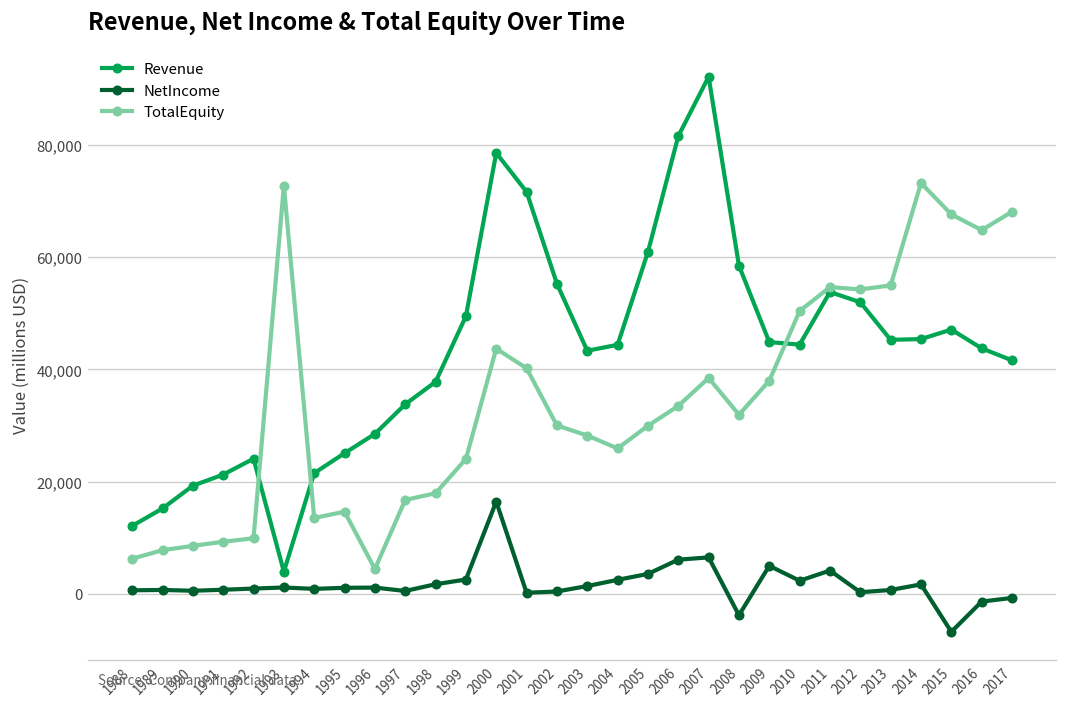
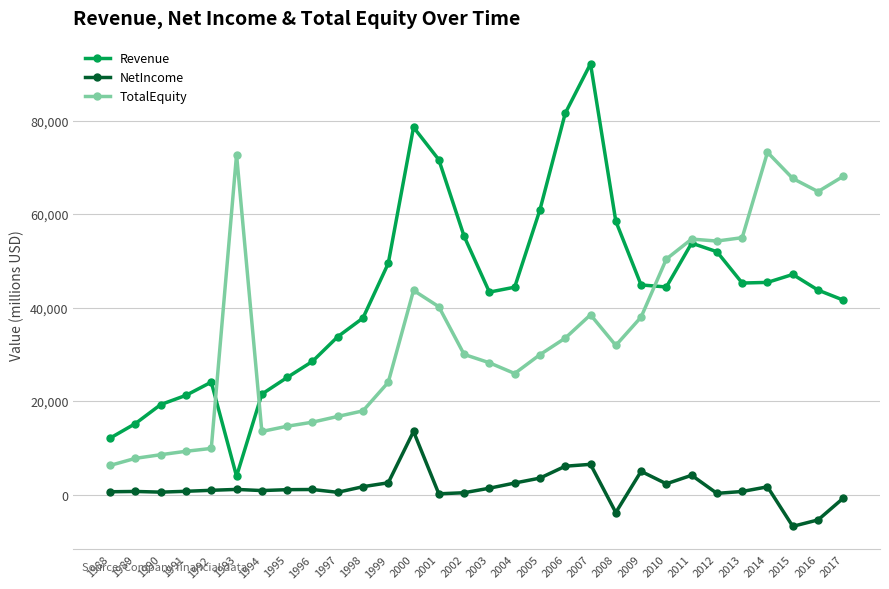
TotalEquity, 1996: 4,000 -> 15,000
NetIncome, 2000: 16,000 -> 14,000
NetIncome, 2016: -1,000 -> -5,000
